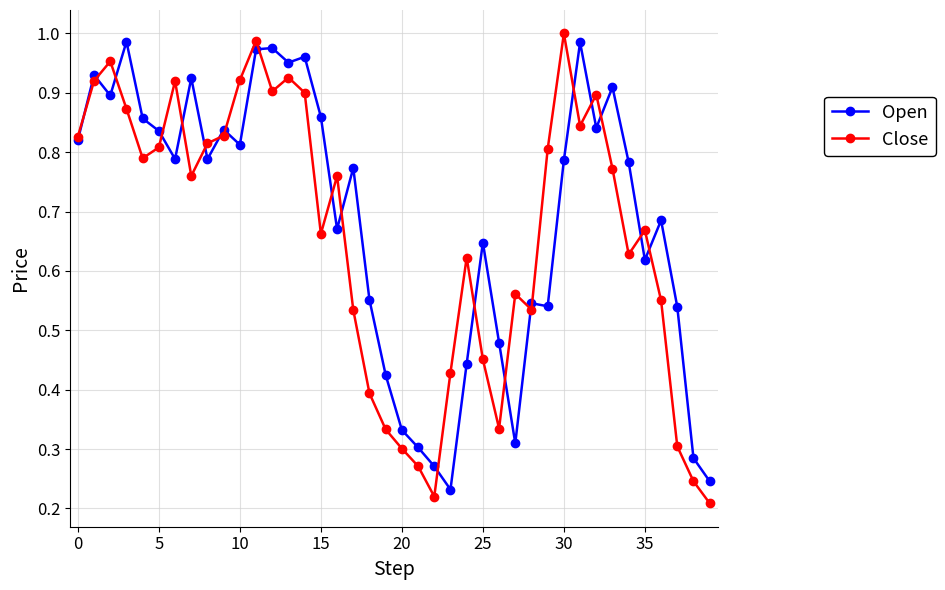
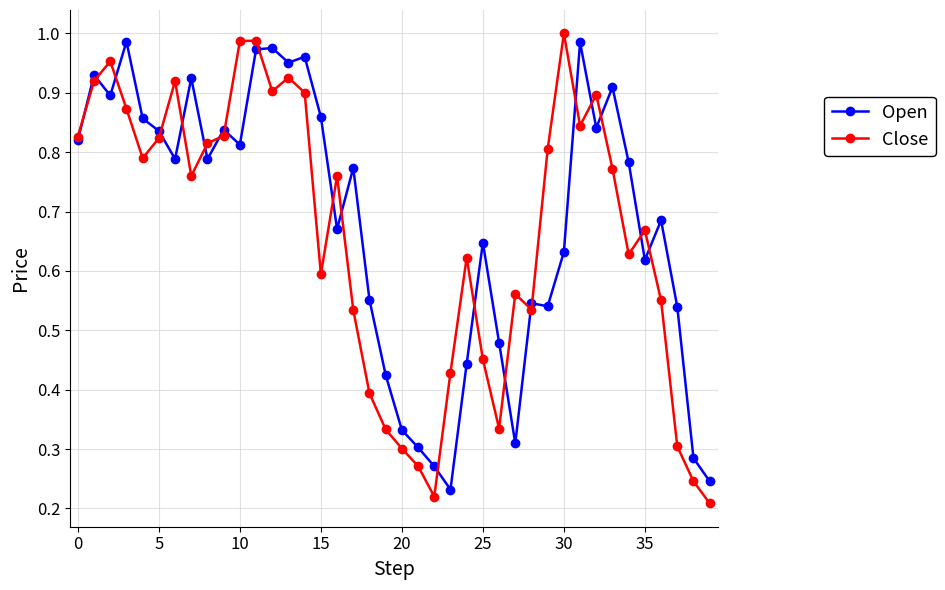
Close, 5: 0.81 -> 0.82
Close, 10: 0.92 -> 0.99
Close, 15: 0.66 -> 0.59
Open, 30: 0.79 -> 0.63
